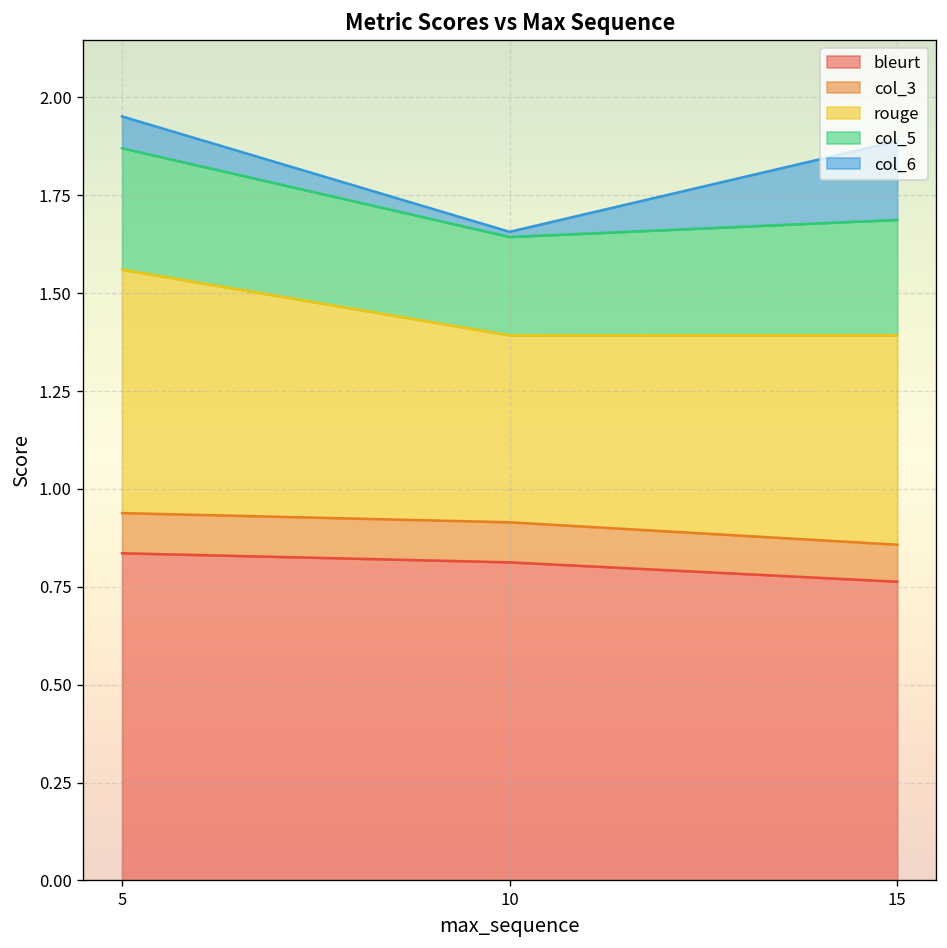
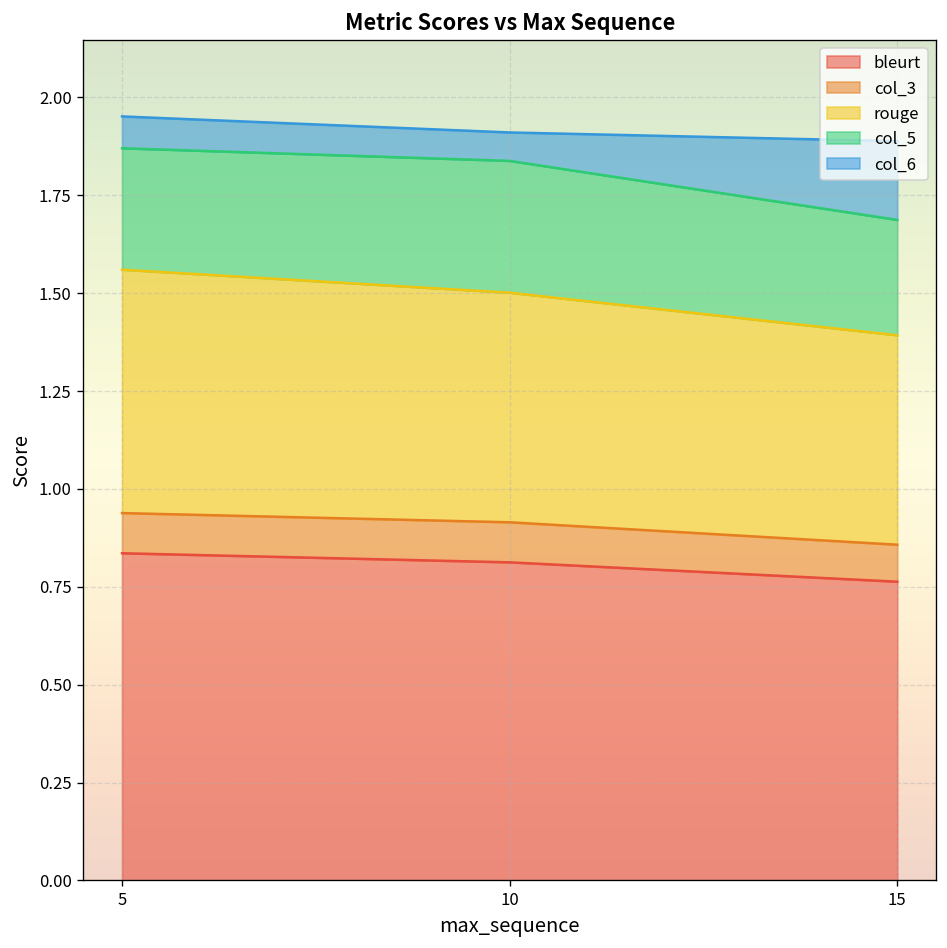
rouge, 10: 0.48 -> 0.59
col_5, 10: 0.25 -> 0.34
col_6, 10: 0.01 -> 0.07
